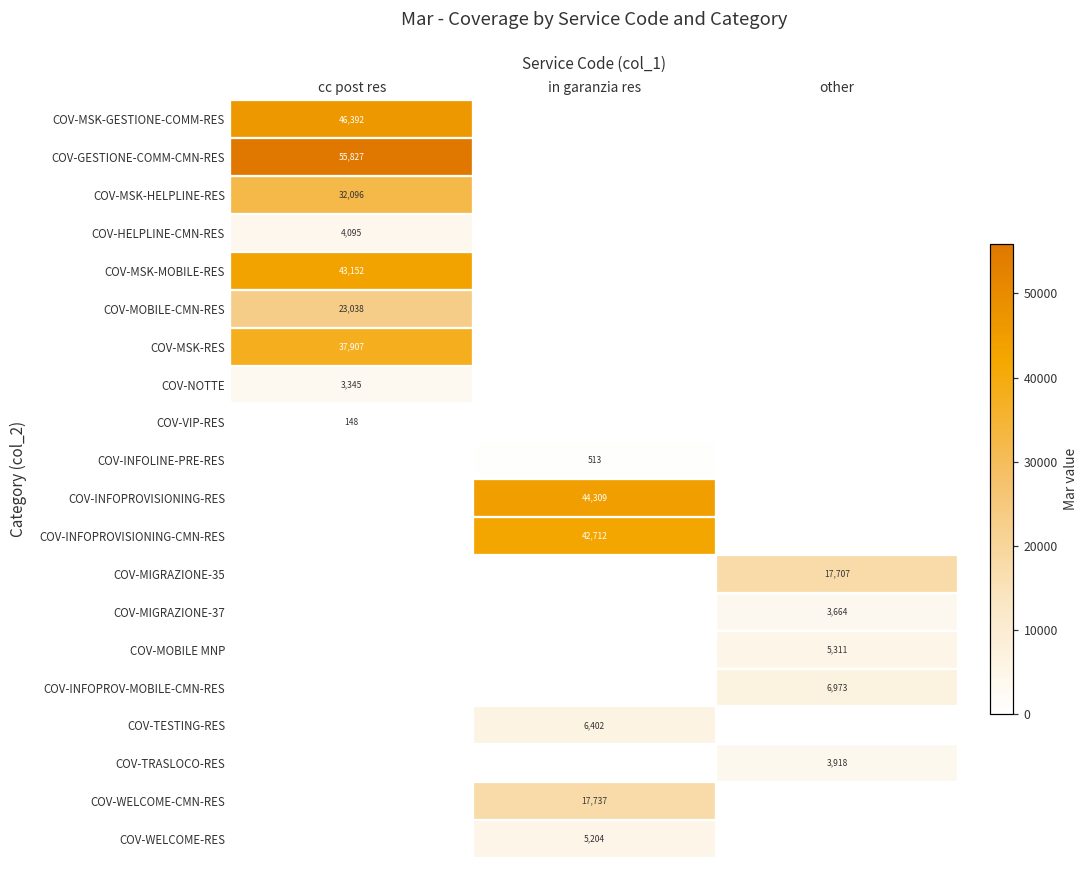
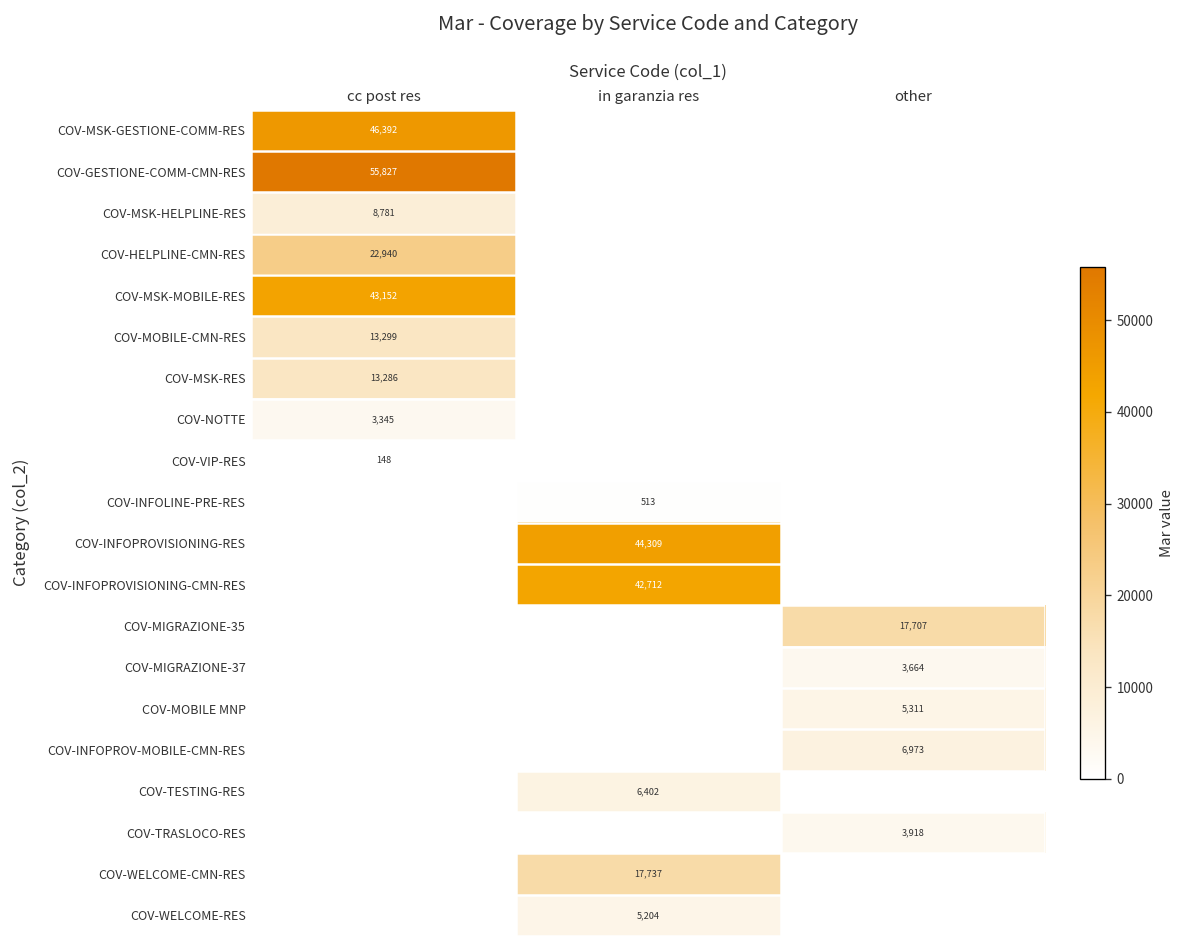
COV-MSK-HELPLINE-RES, cc post res: 32,096 -> 8,781
COV-HELPLINE-CMN-RES, cc post res: 4,095 -> 22,940
COV-MOBILE-CMN-RES, cc post res: 23,038 -> 13,299
COV-MSK-RES, cc post res: 37,907 -> 13,286
